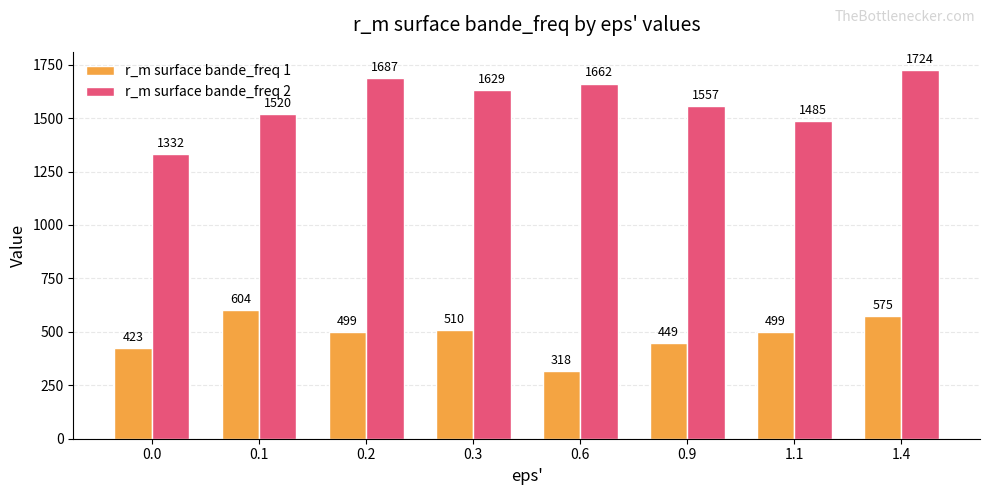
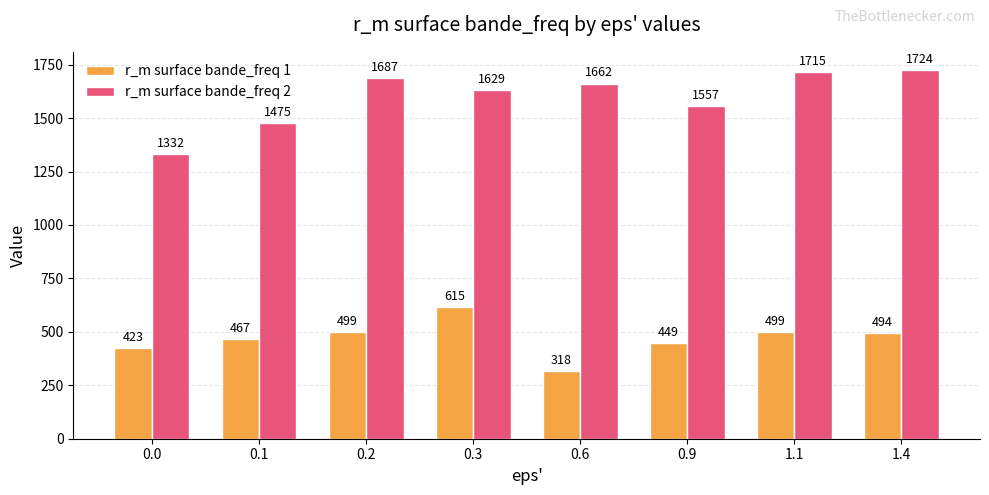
r_m surface bande_freq 1, 0.1: 604 -> 467
r_m surface bande_freq 2, 0.1: 1520 -> 1475
r_m surface bande_freq 1, 0.3: 510 -> 615
r_m surface bande_freq 2, 1.1: 1485 -> 1715
r_m surface bande_freq 1, 1.4: 575 -> 494
